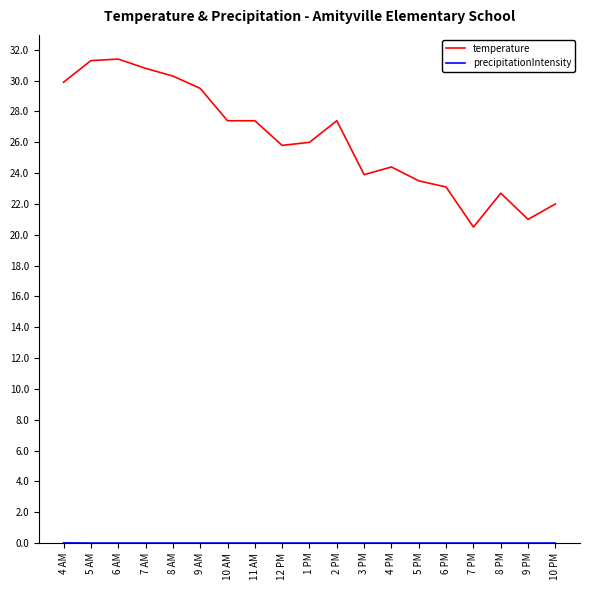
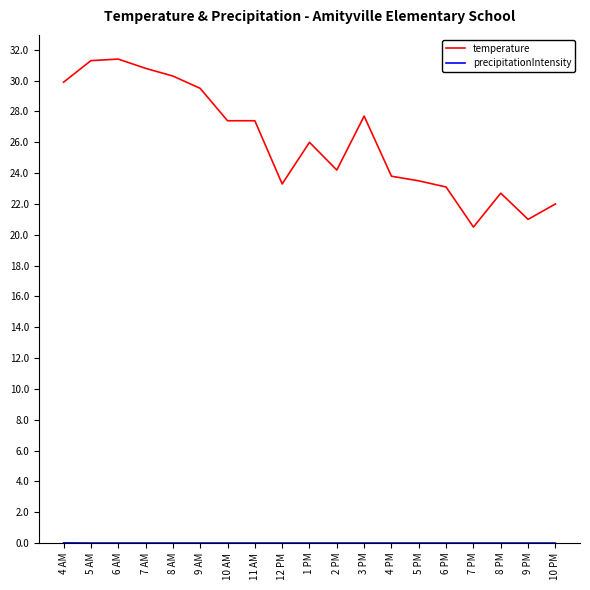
temperature, 12 PM: 25.8 -> 23.3
temperature, 2 PM: 27.4 -> 24.2
temperature, 3 PM: 23.9 -> 27.7
temperature, 4 PM: 24.4 -> 23.8
